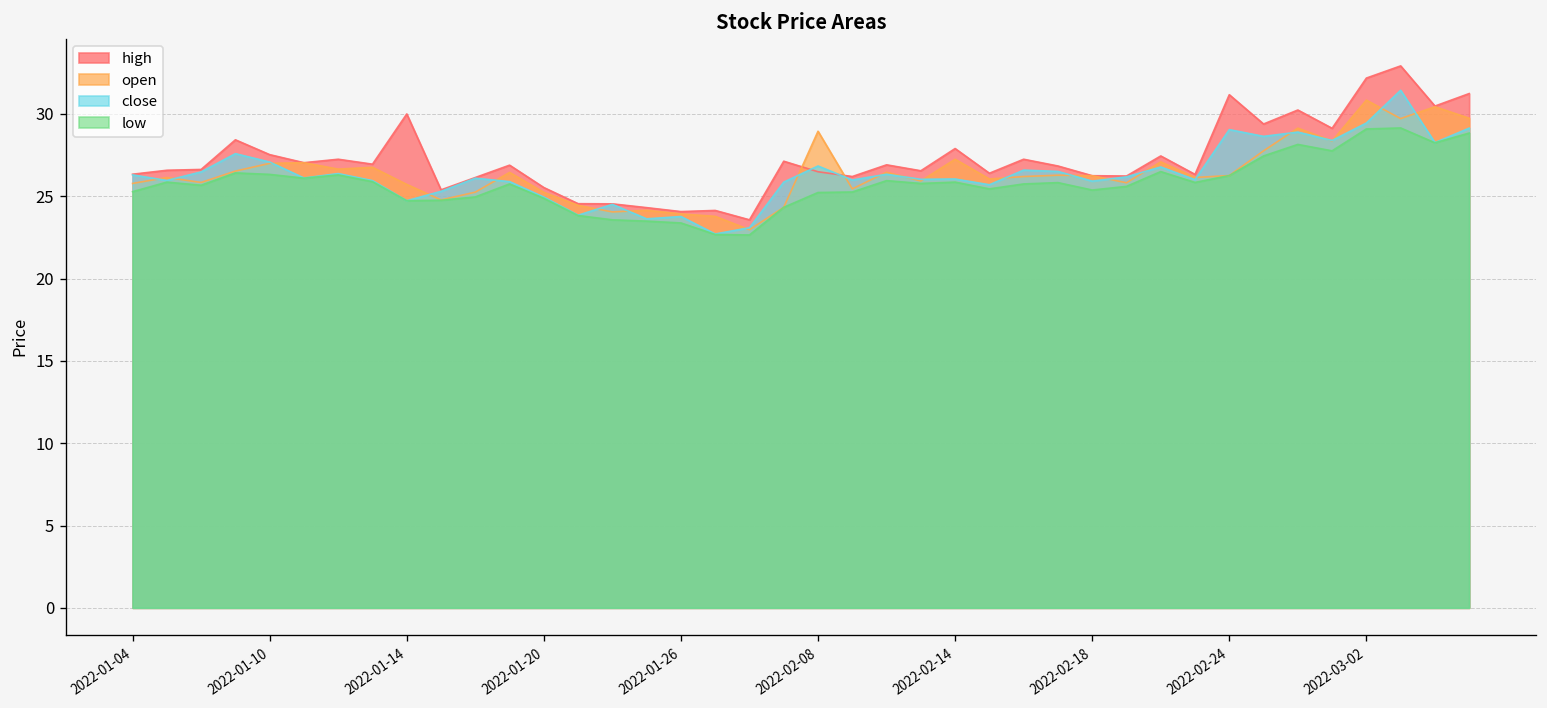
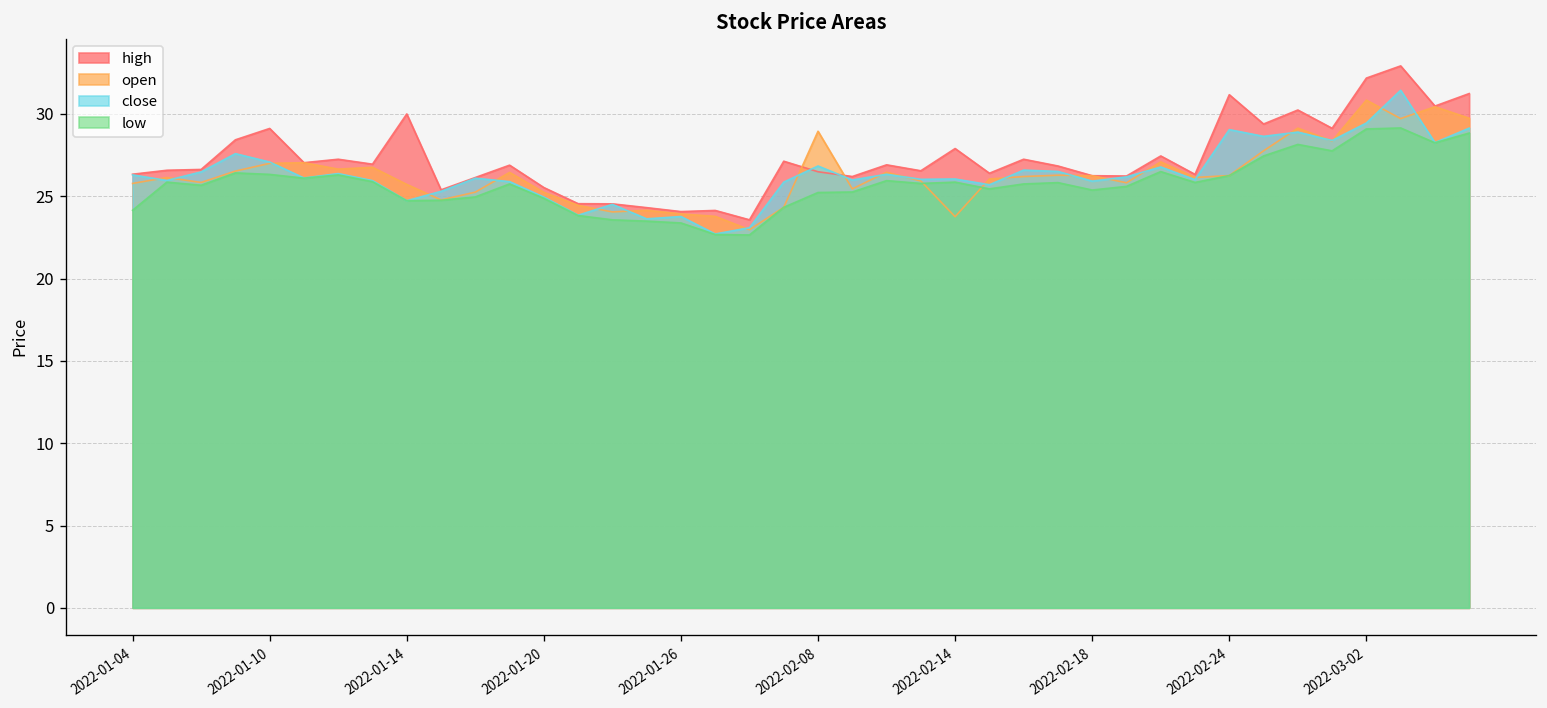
low, 2022-01-04: 25.3 -> 24.2
high, 2022-01-10: 27.5 -> 29.1
open, 2022-02-14: 27.3 -> 23.8
